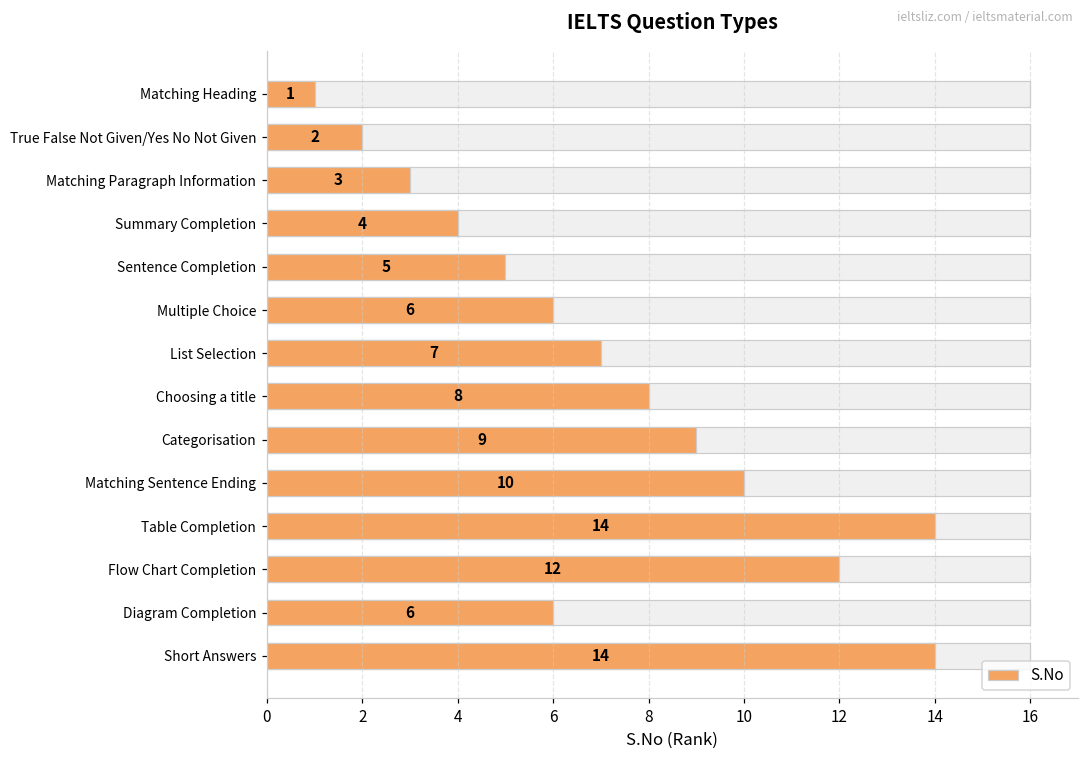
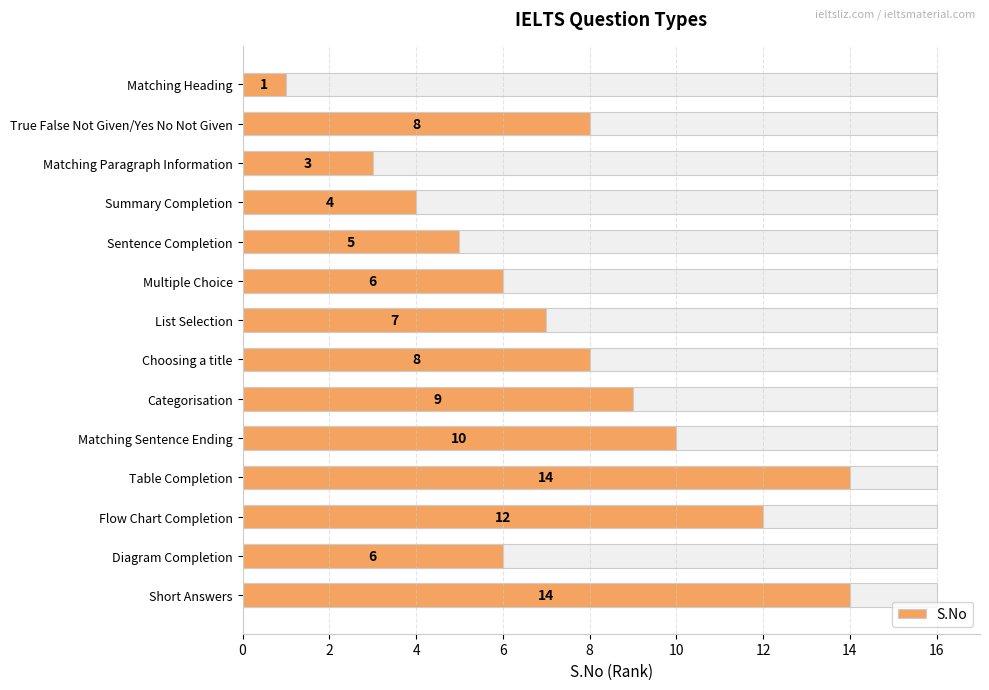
S.No, True False Not Given/Yes No Not Given: 2 -> 8
